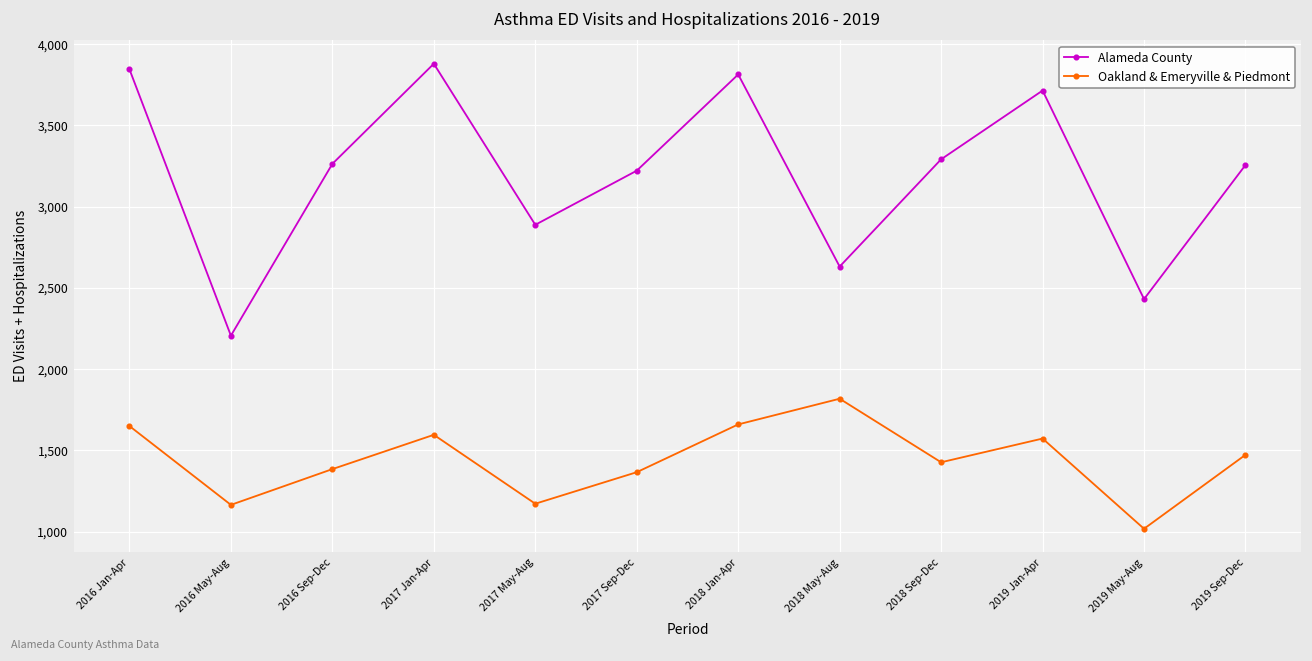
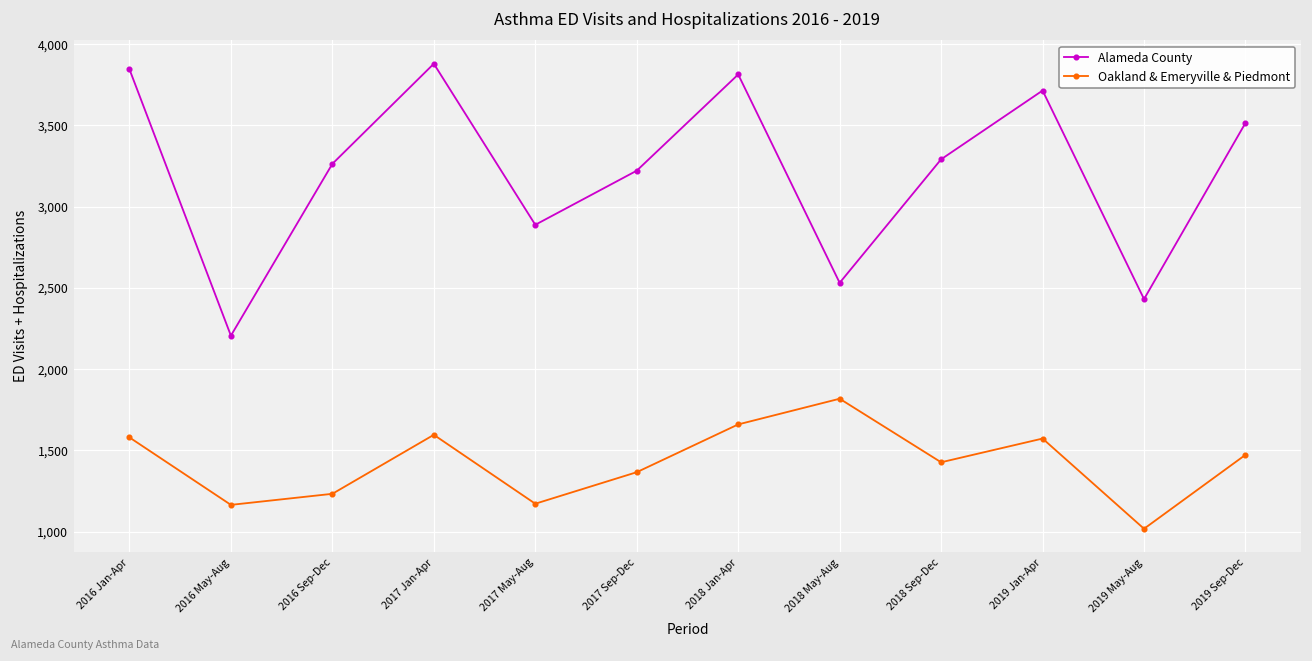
Oakland & Emeryville & Piedmont, 2016 Jan-Apr: 1,650 -> 1,580
Oakland & Emeryville & Piedmont, 2016 Sep-Dec: 1,390 -> 1,230
Alameda County, 2018 May-Aug: 2,630 -> 2,530
Alameda County, 2019 Sep-Dec: 3,260 -> 3,520
